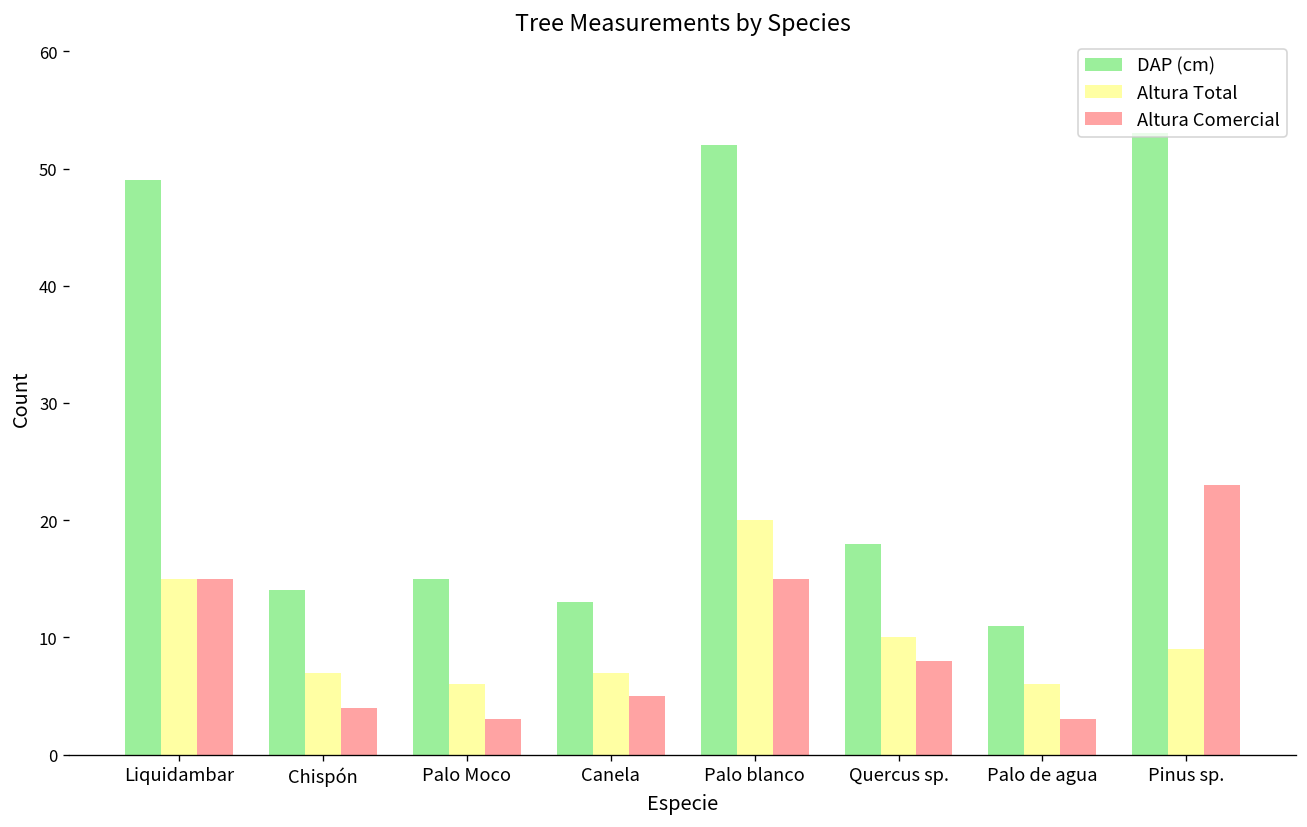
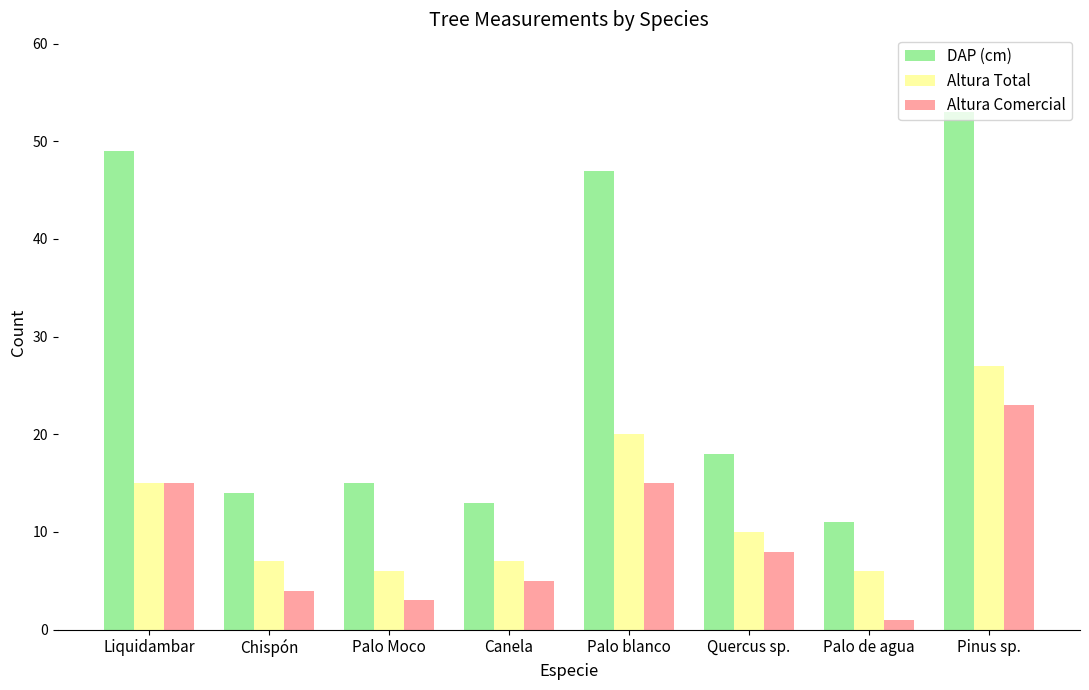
DAP (cm), Palo blanco: 52 -> 47
Altura Comercial, Palo de agua: 3 -> 1
Altura Total, Pinus sp.: 9 -> 27
